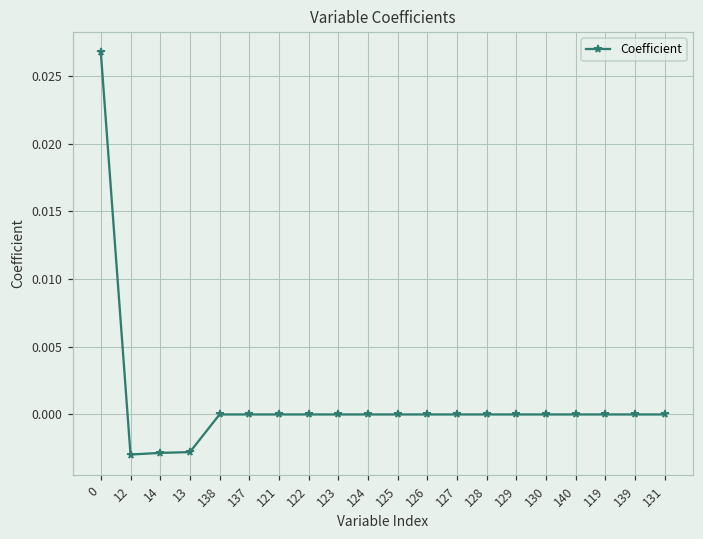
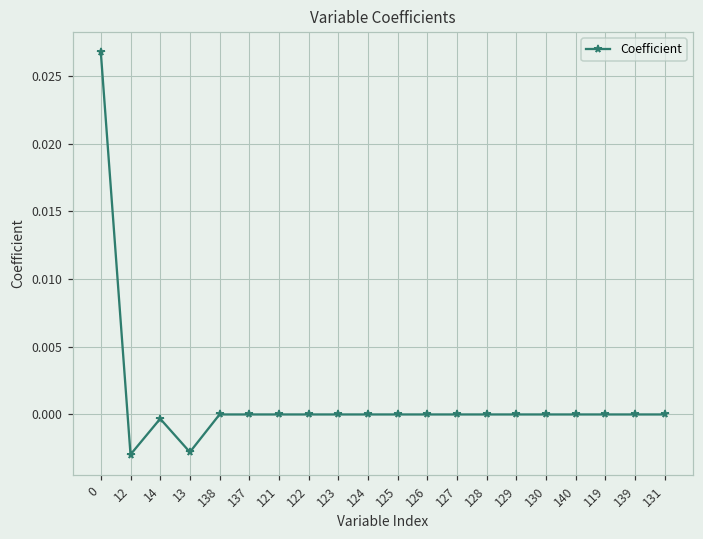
14: -0.0028 -> -0.0003
